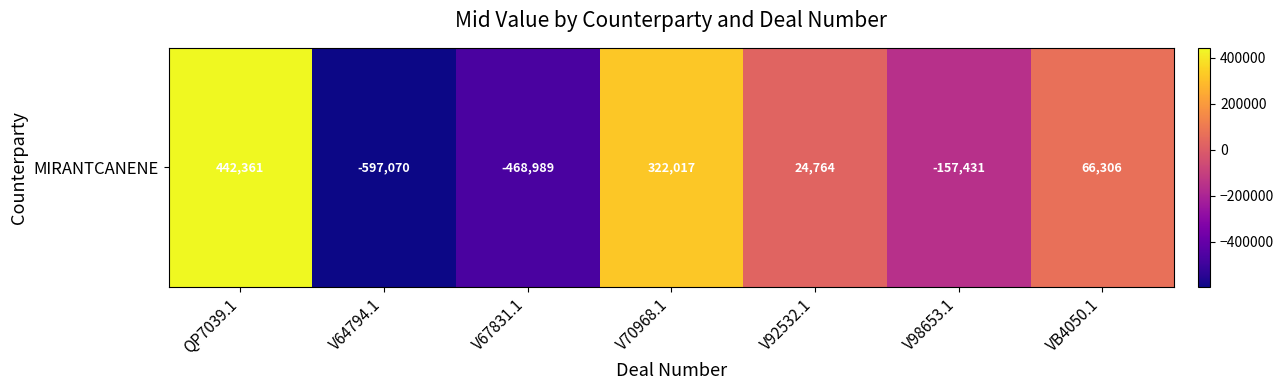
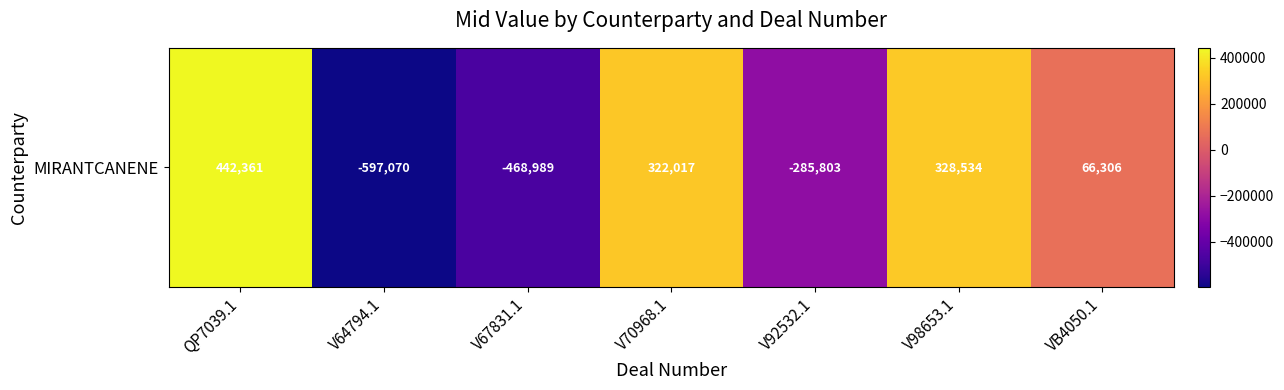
MIRANTCANENE, V92532.1: 24,764 -> -285,803
MIRANTCANENE, V98653.1: -157,431 -> 328,534
